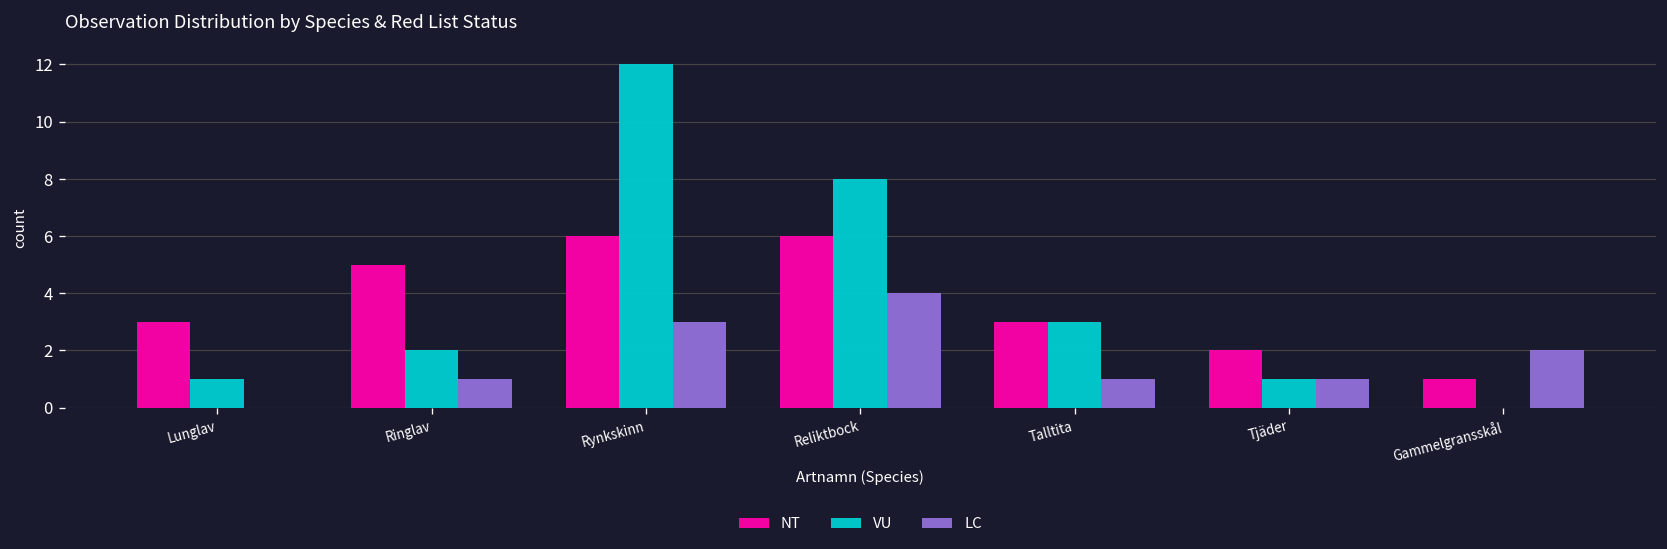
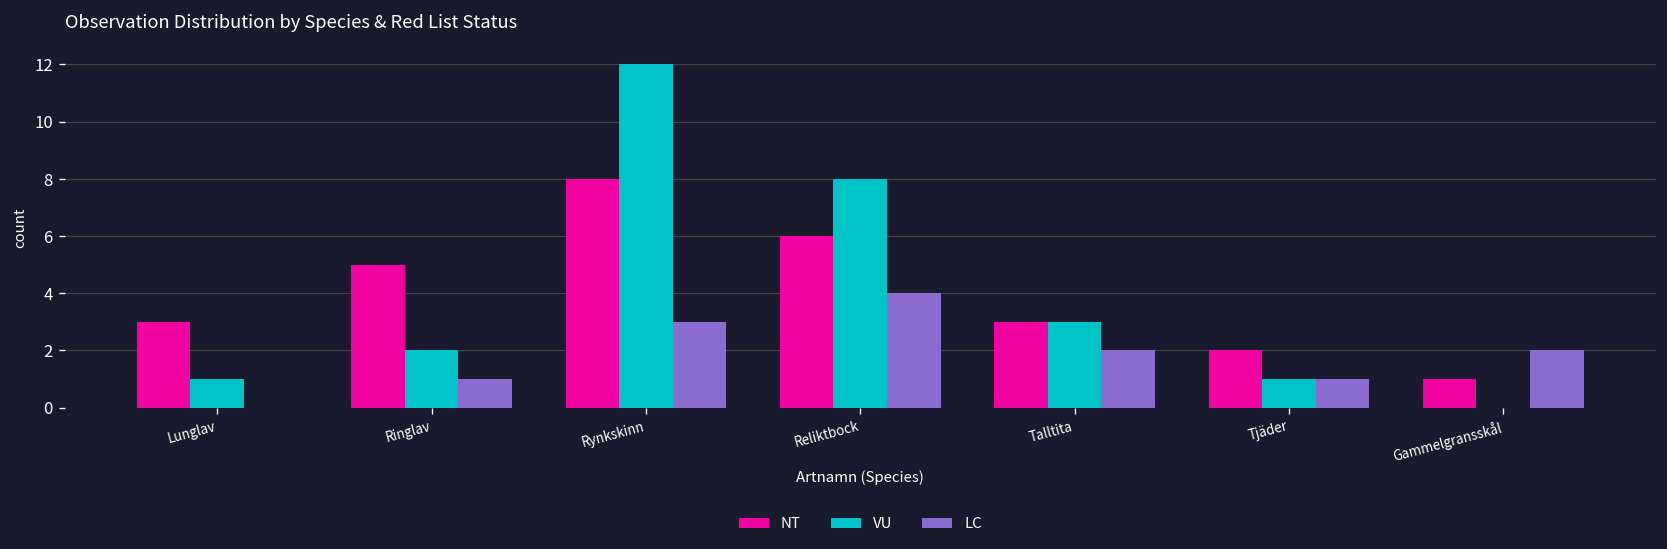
NT, Rynkskinn: 6 -> 8
LC, Talltita: 1 -> 2
